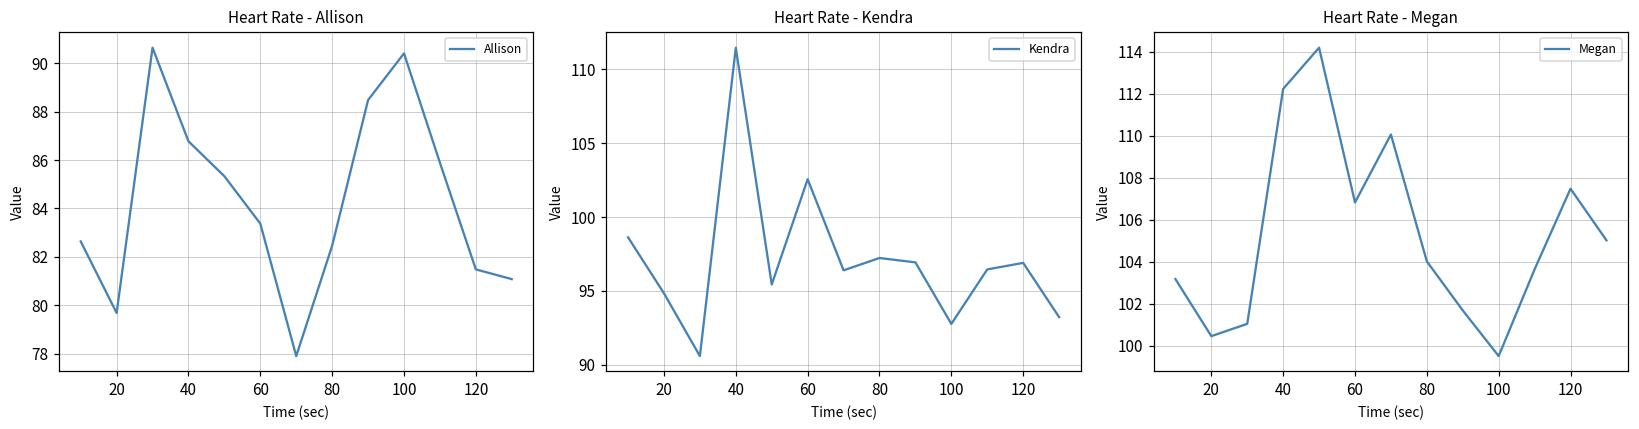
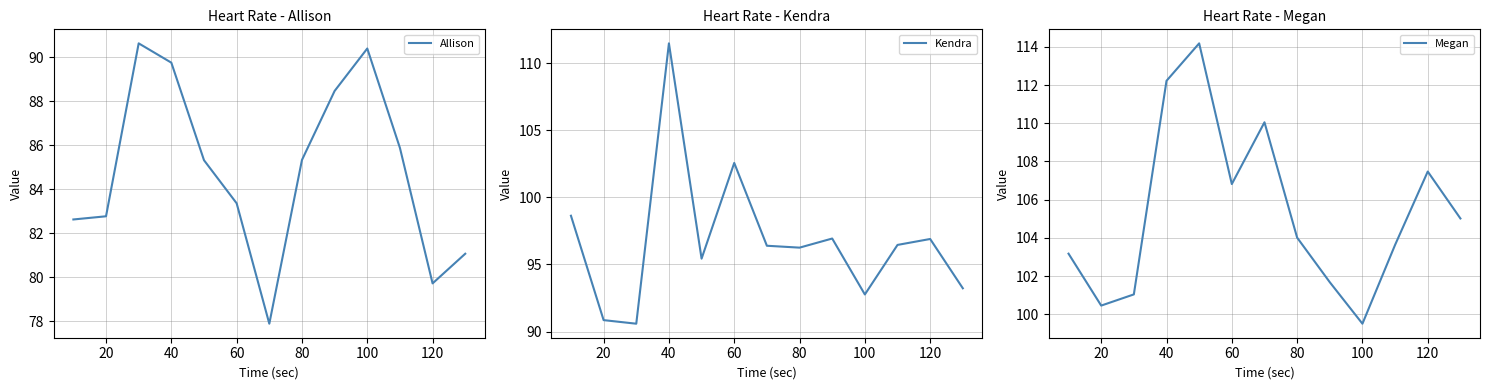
Heart Rate - Allison, 20: 79.7 -> 82.8
Heart Rate - Allison, 40: 86.8 -> 89.8
Heart Rate - Allison, 80: 82.5 -> 85.3
Heart Rate - Allison, 120: 81.5 -> 79.7
Heart Rate - Kendra, 20: 94.8 -> 90.9
Heart Rate - Kendra, 80: 97.2 -> 96.2
